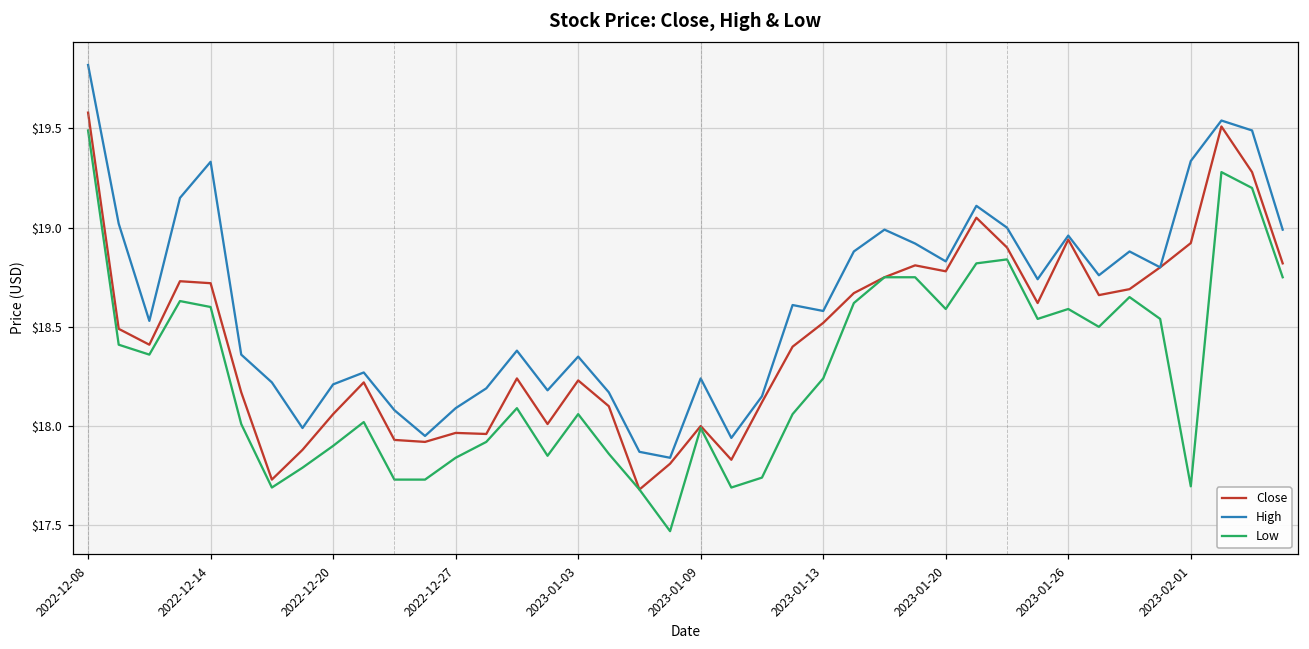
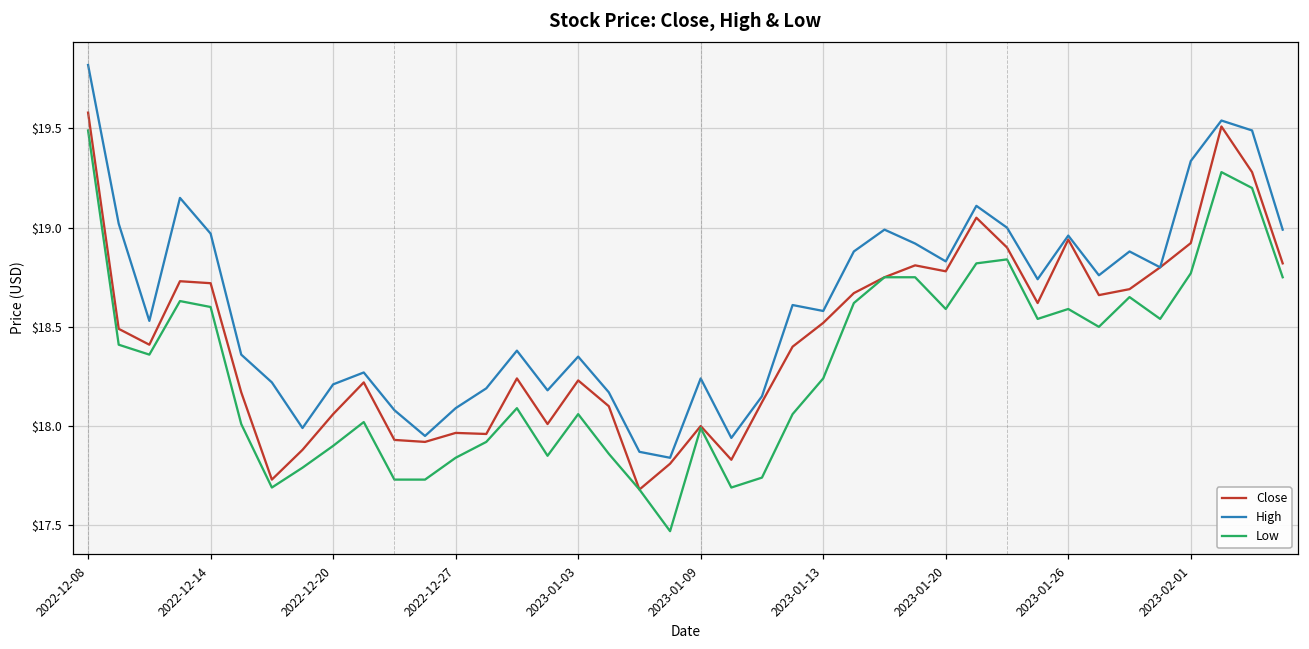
High, 2022-12-14: $19.33 -> $18.97
Low, 2023-02-01: $17.70 -> $18.77
